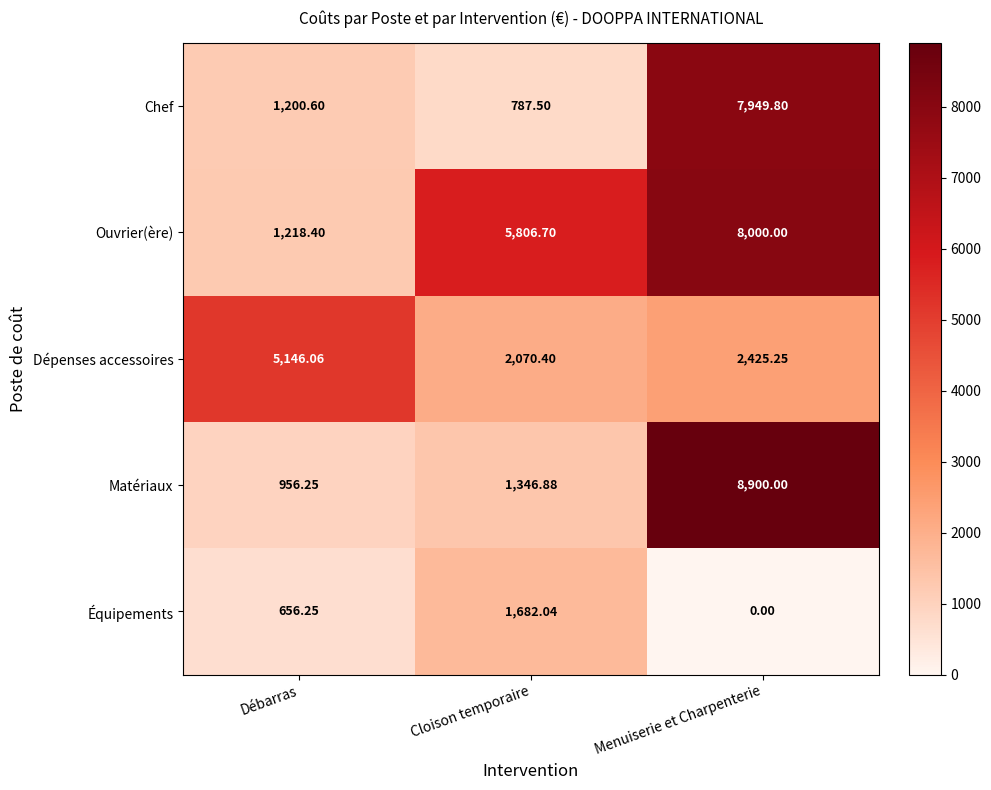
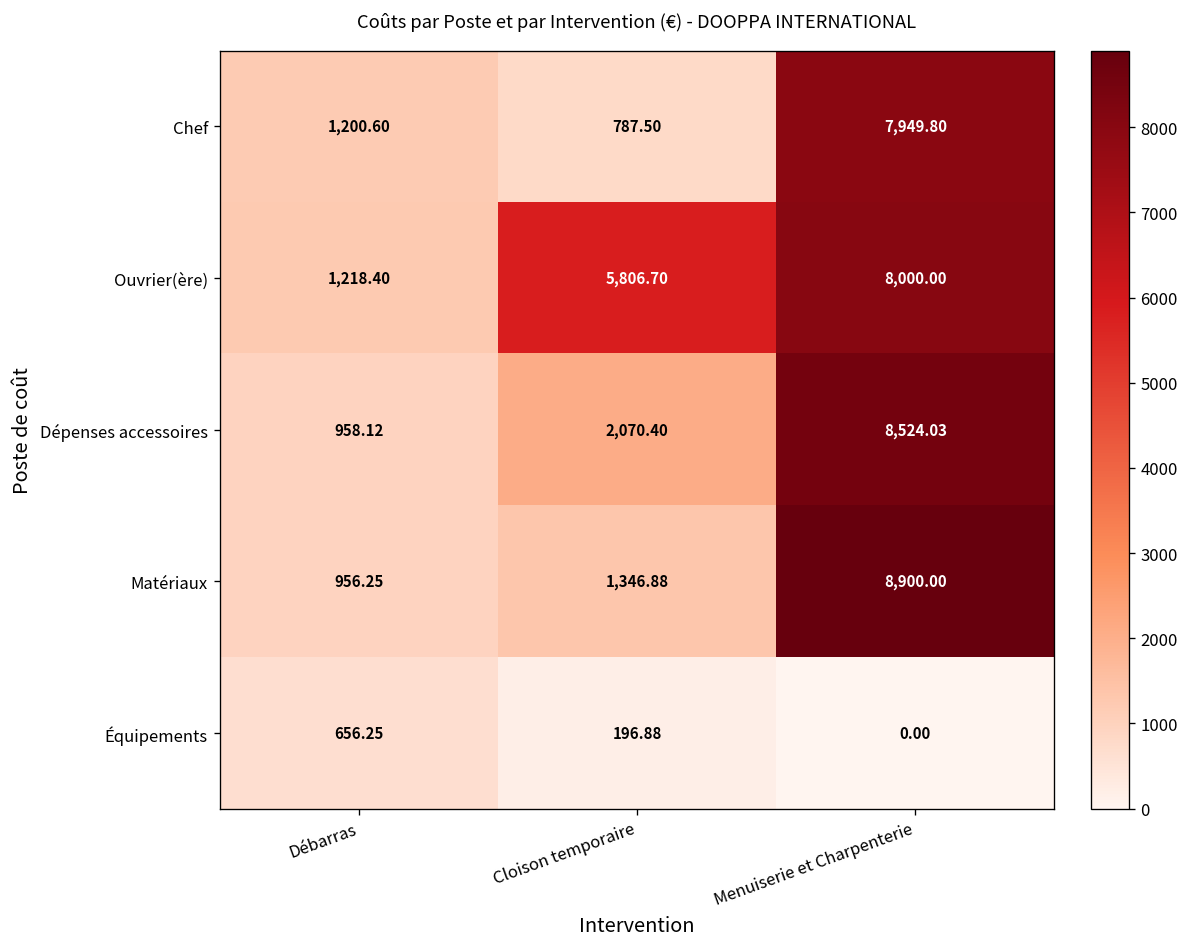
Dépenses accessoires, Débarras: 5,146.06 -> 958.12
Dépenses accessoires, Menuiserie et Charpenterie: 2,425.25 -> 8,524.03
Équipements, Cloison temporaire: 1,682.04 -> 196.88
